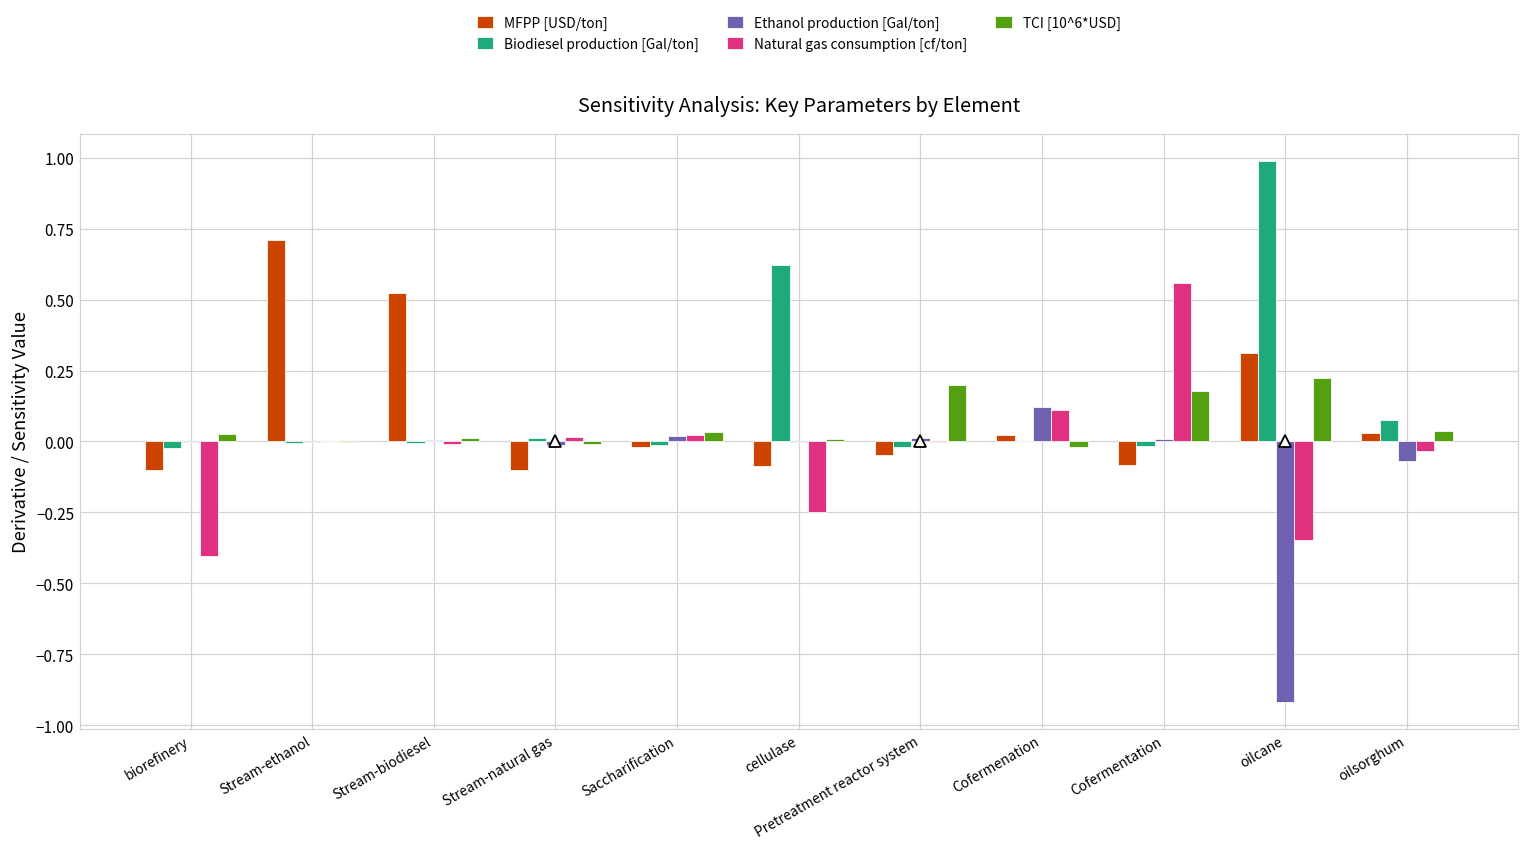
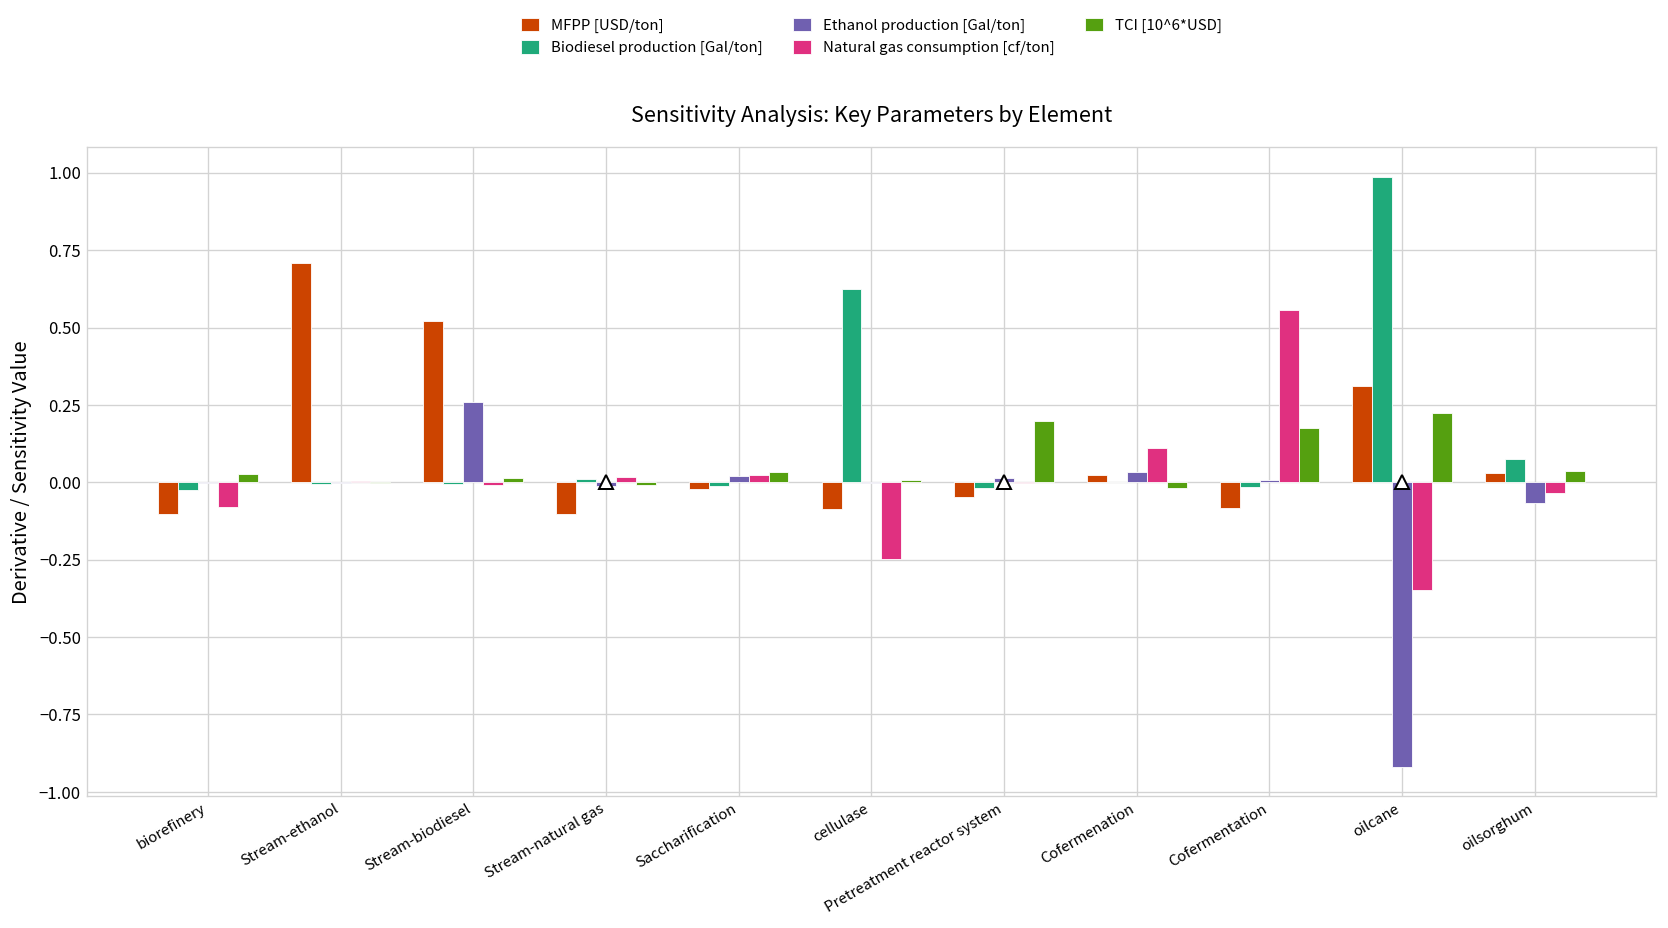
Natural gas consumption [cf/ton], biorefinery: -0.40 -> -0.08
Ethanol production [Gal/ton], Stream-biodiesel: 0.01 -> 0.26
Ethanol production [Gal/ton], Cofermenation: 0.12 -> 0.03
